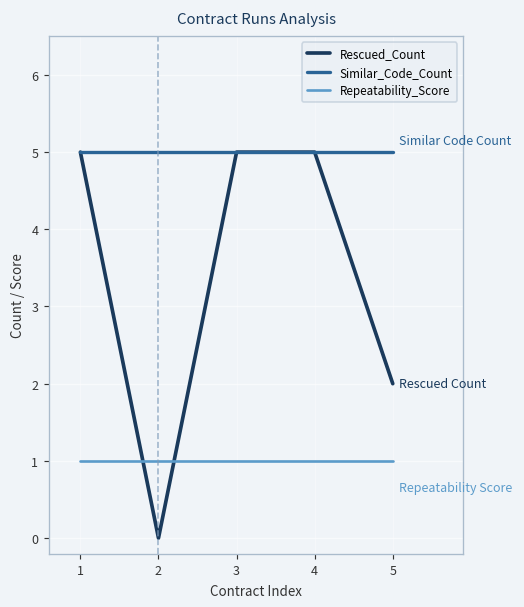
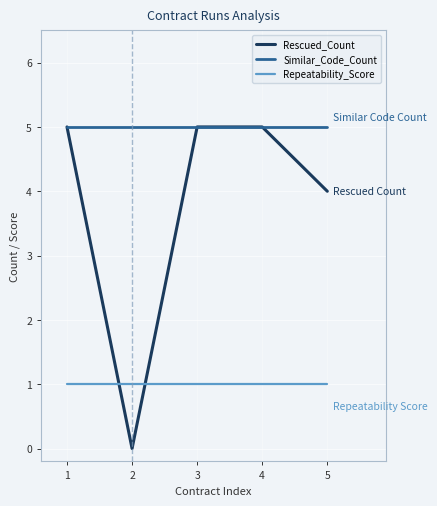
Rescued_Count, 5: 2 -> 4
